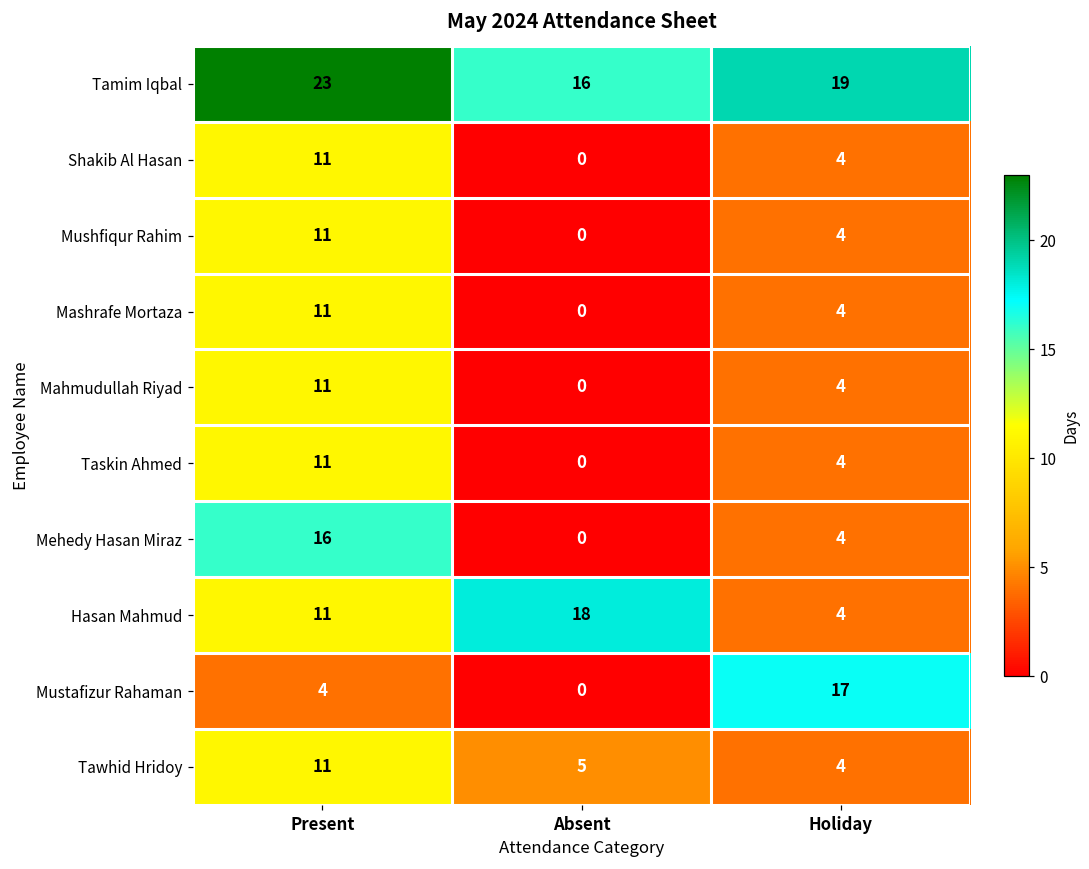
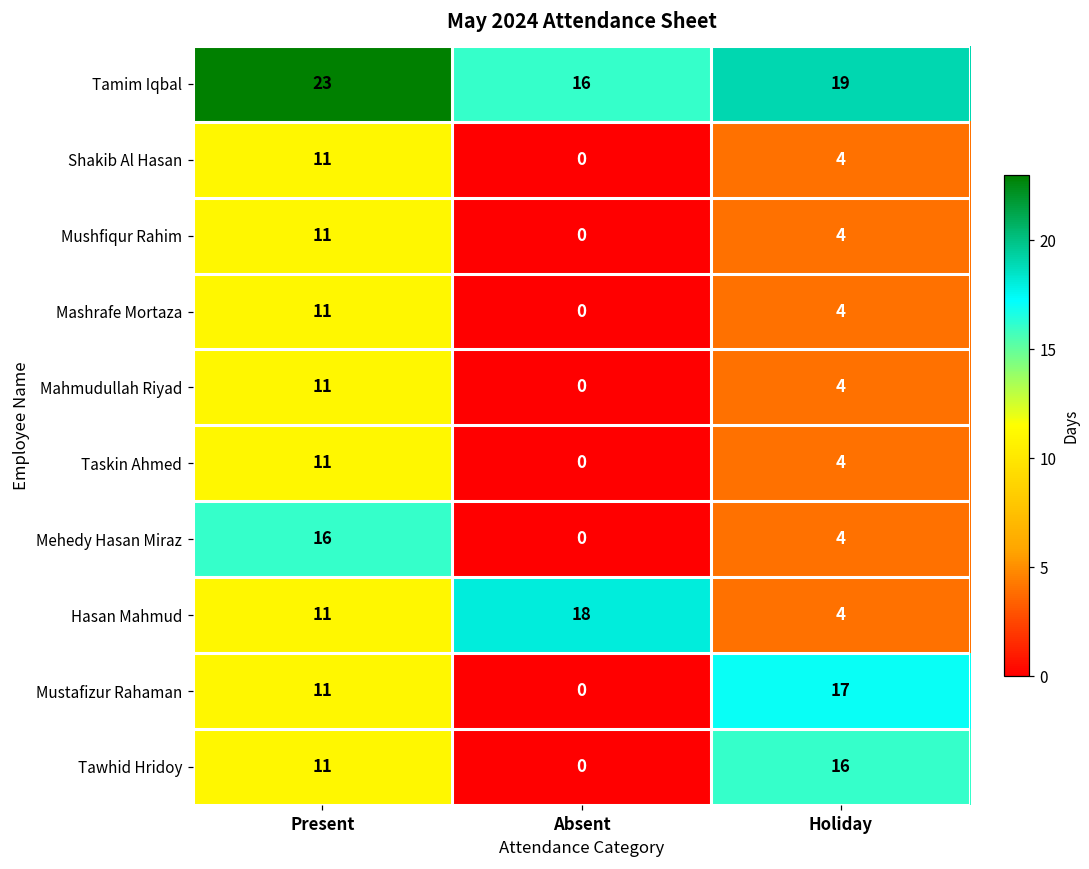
Mustafizur Rahaman, Present: 4 -> 11
Tawhid Hridoy, Absent: 5 -> 0
Tawhid Hridoy, Holiday: 4 -> 16
